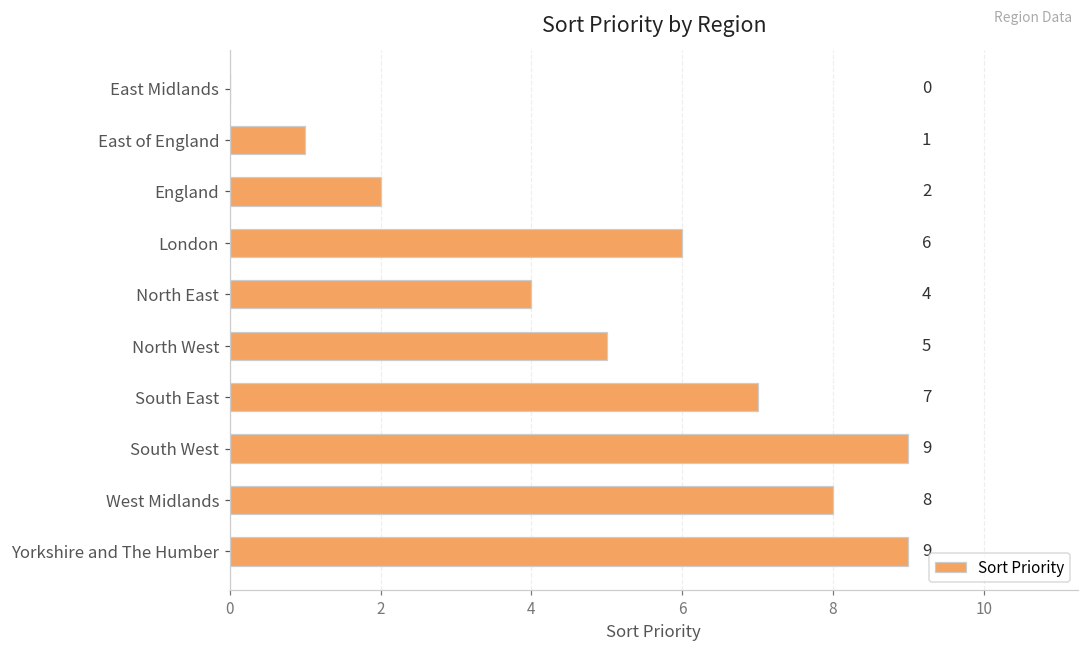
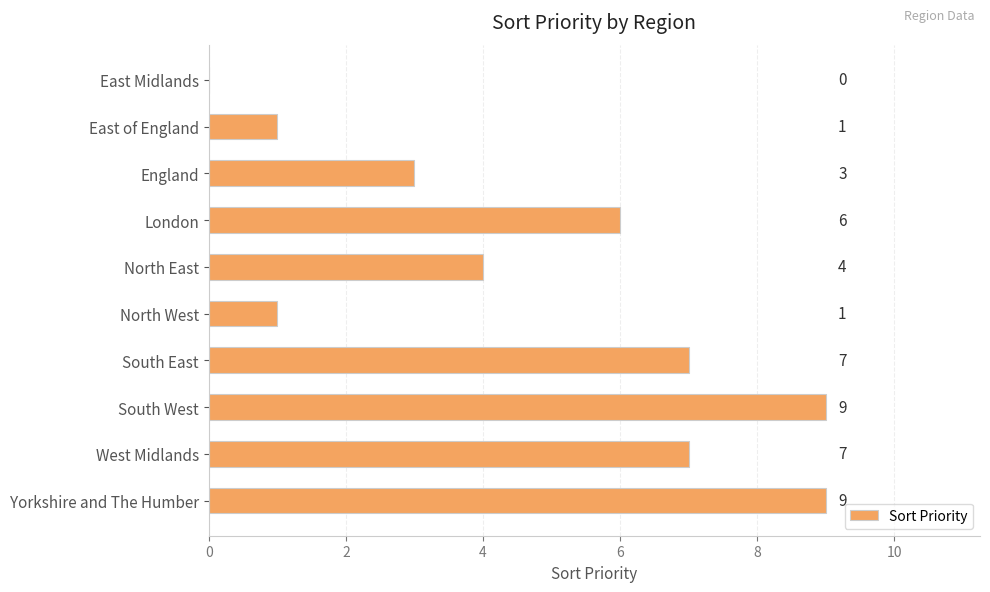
England: 2 -> 3
North West: 5 -> 1
West Midlands: 8 -> 7
